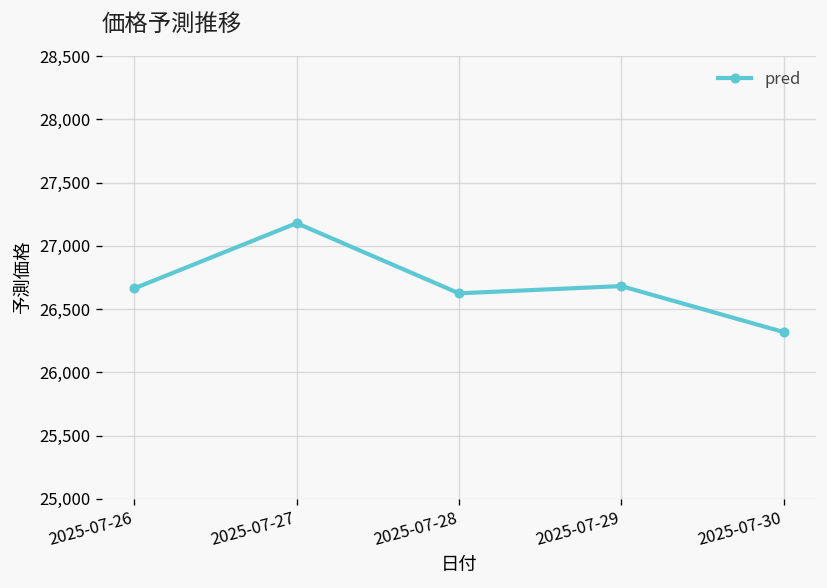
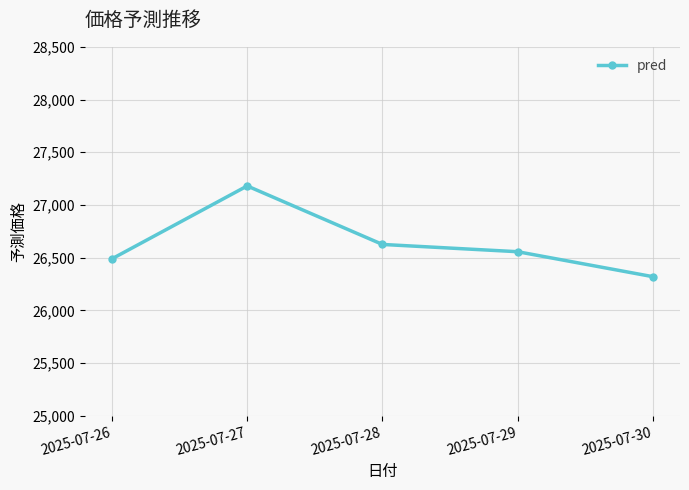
2025-07-26: 26,660 -> 26,490
2025-07-29: 26,680 -> 26,560
